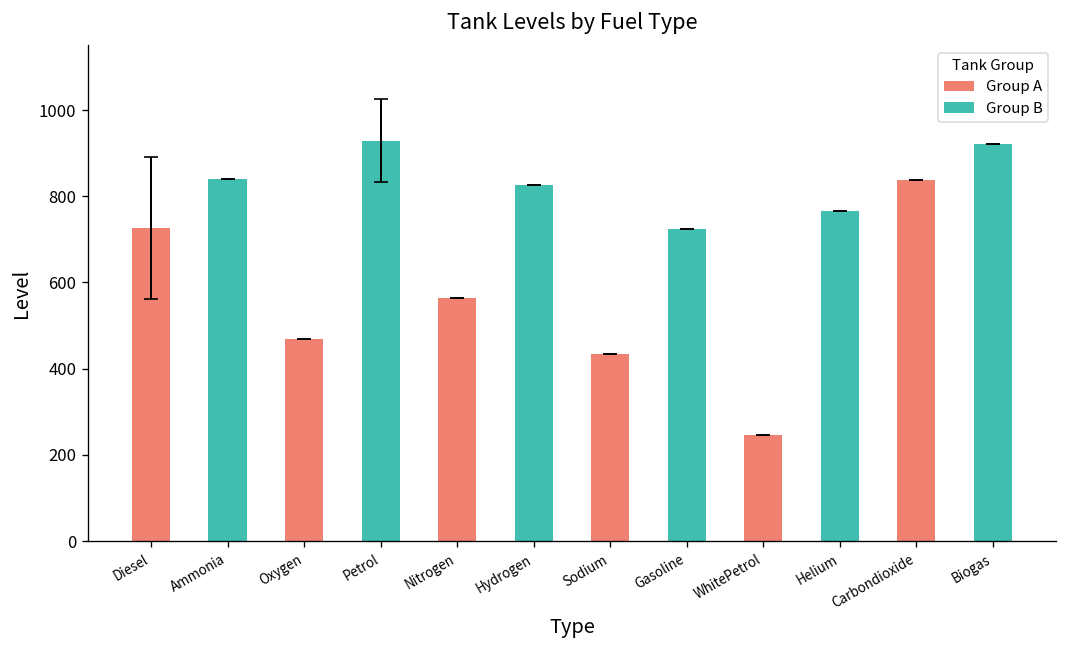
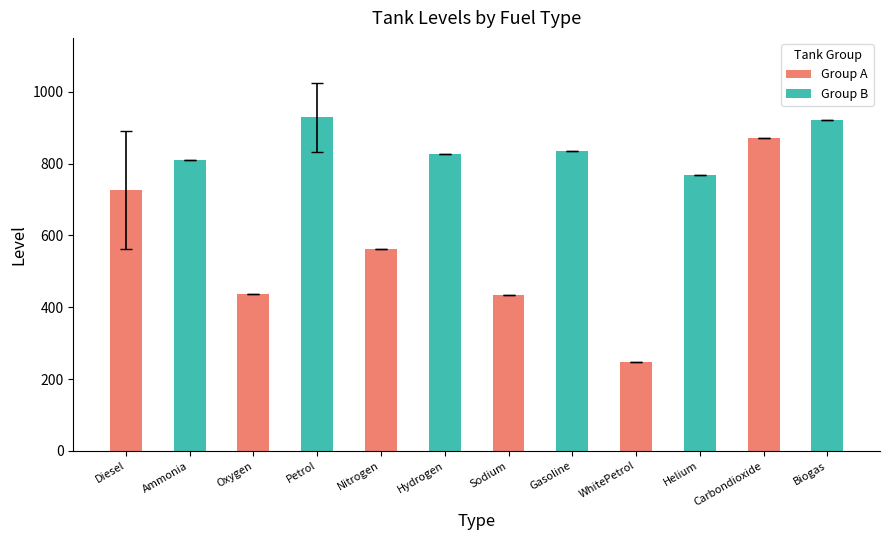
Group B, Ammonia: 840 -> 810
Group A, Oxygen: 470 -> 440
Group B, Gasoline: 730 -> 840
Group A, Carbondioxide: 840 -> 870
